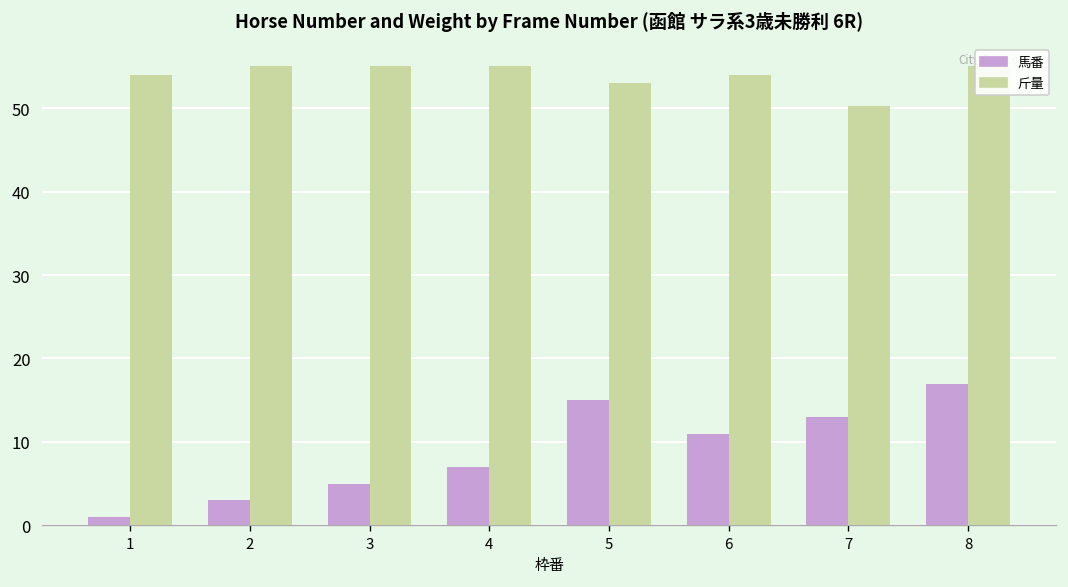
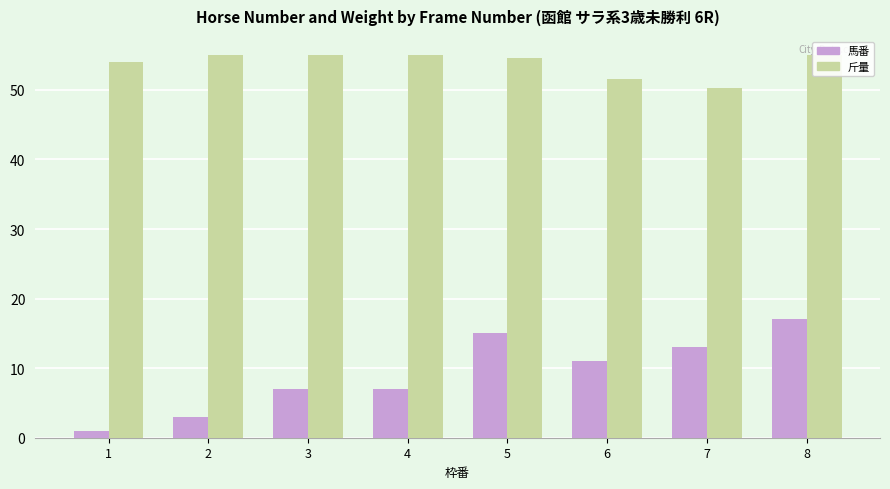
馬番, 3: 5 -> 7
斤量, 5: 53 -> 55
斤量, 6: 54 -> 52
